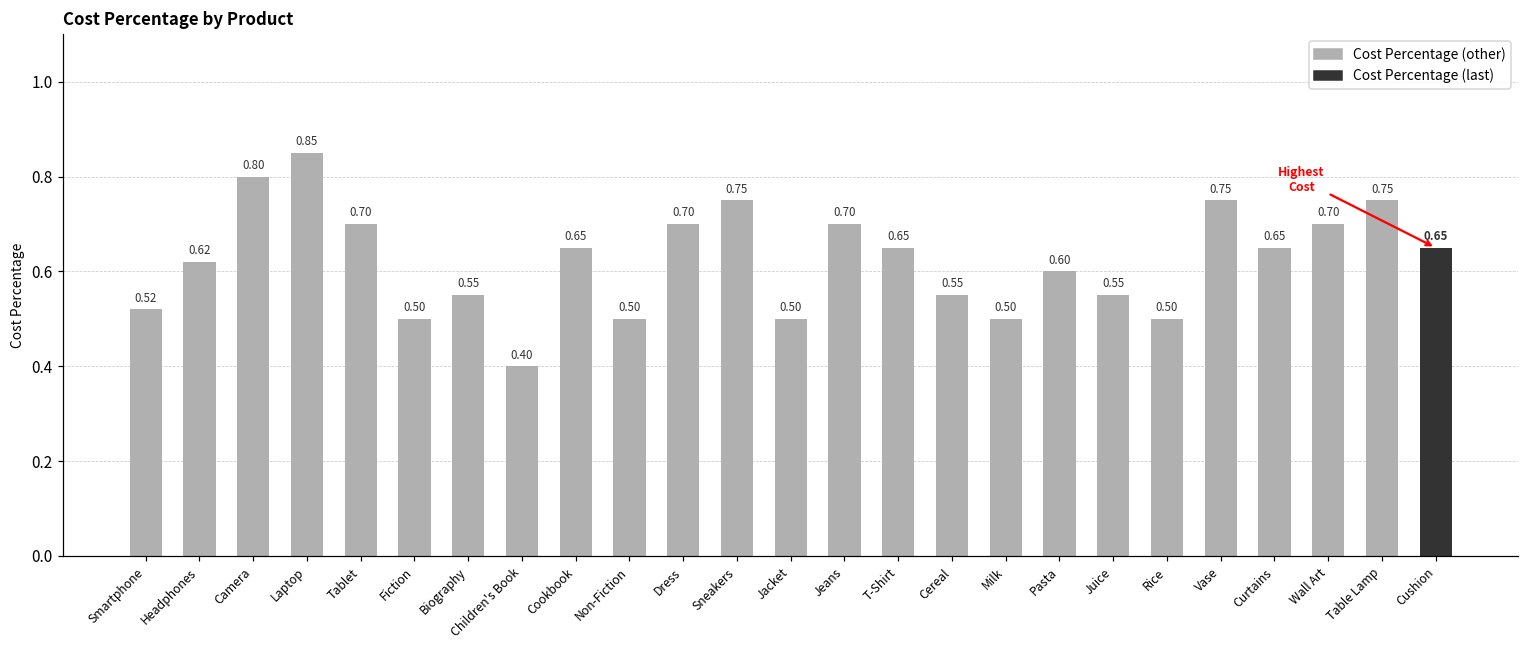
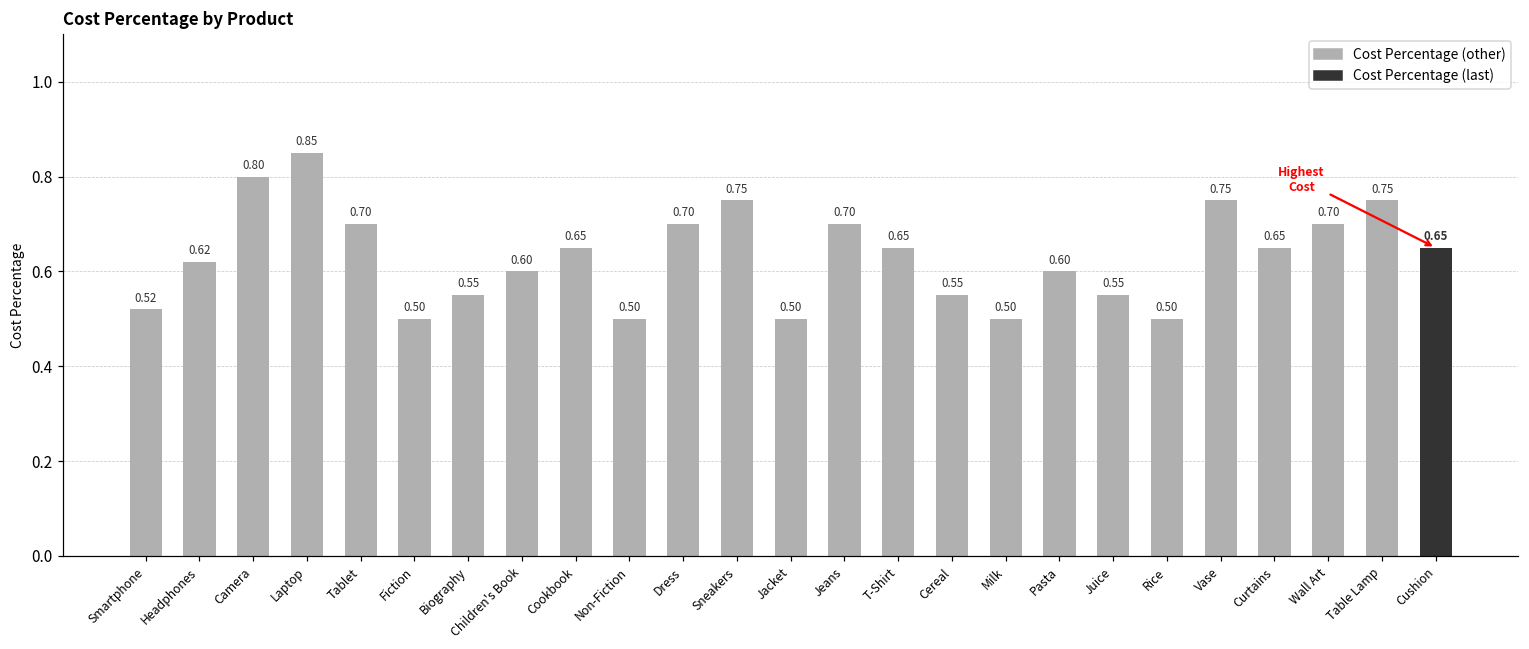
Children's Book: 0.40 -> 0.60
